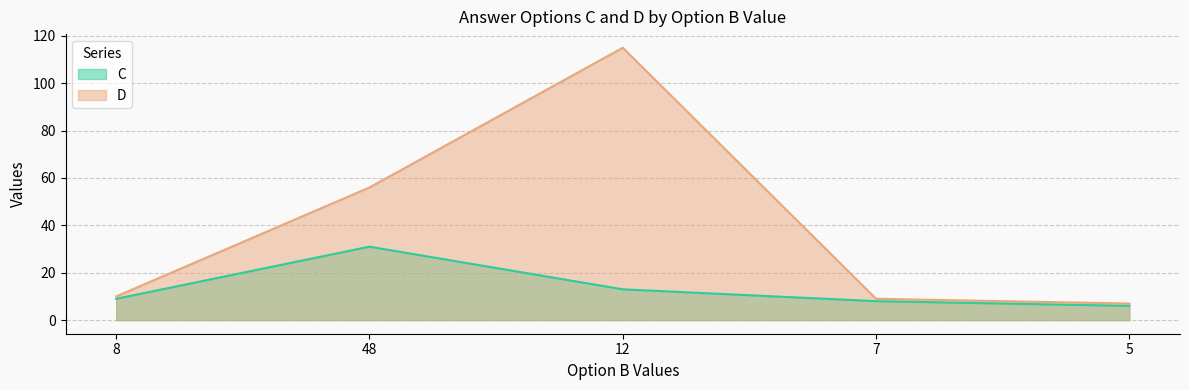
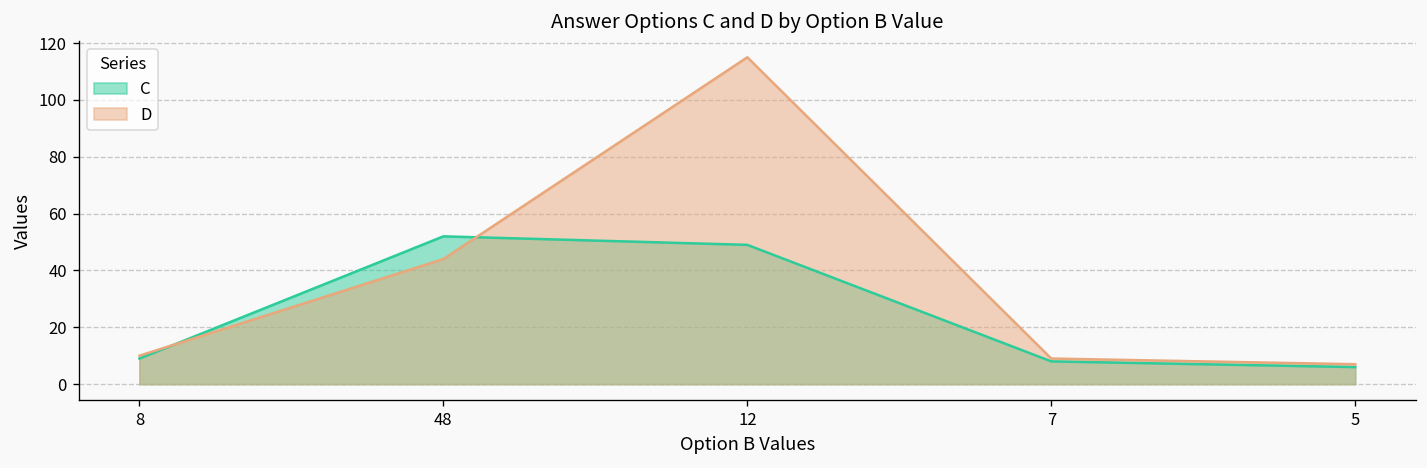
C, 48: 31 -> 52
D, 48: 56 -> 44
C, 12: 13 -> 49
